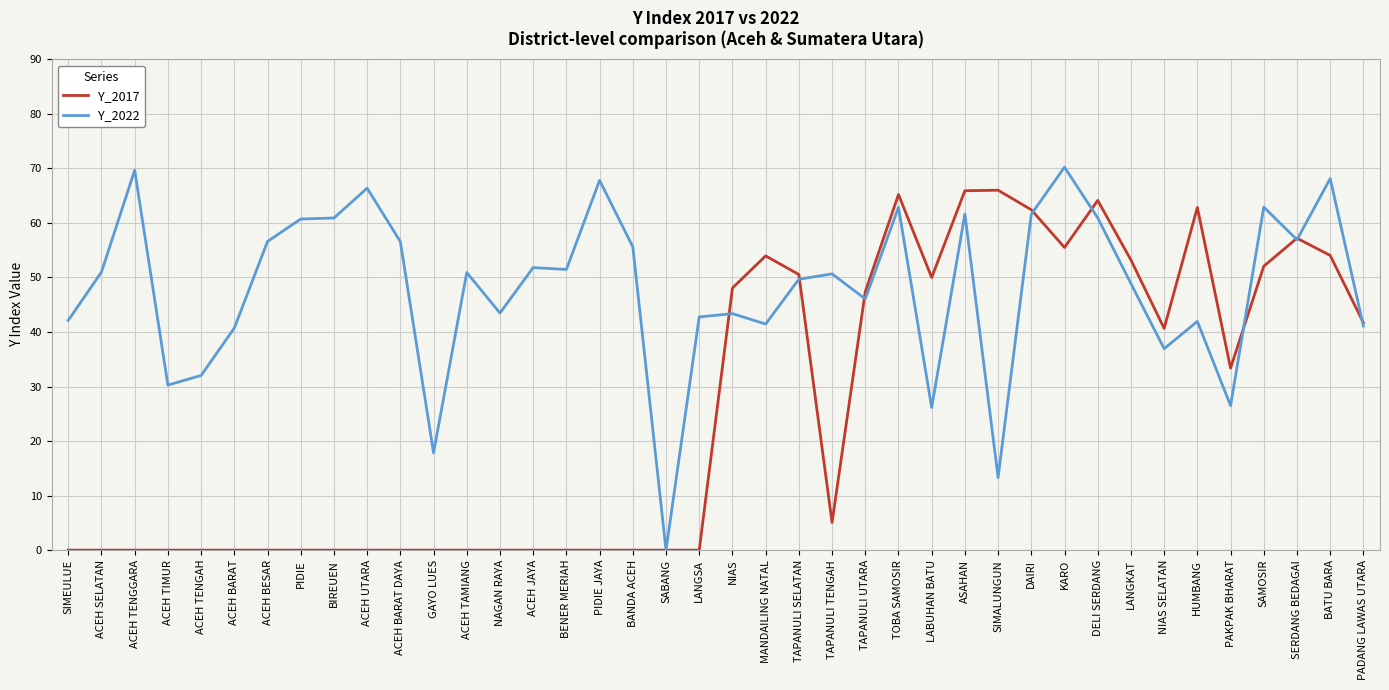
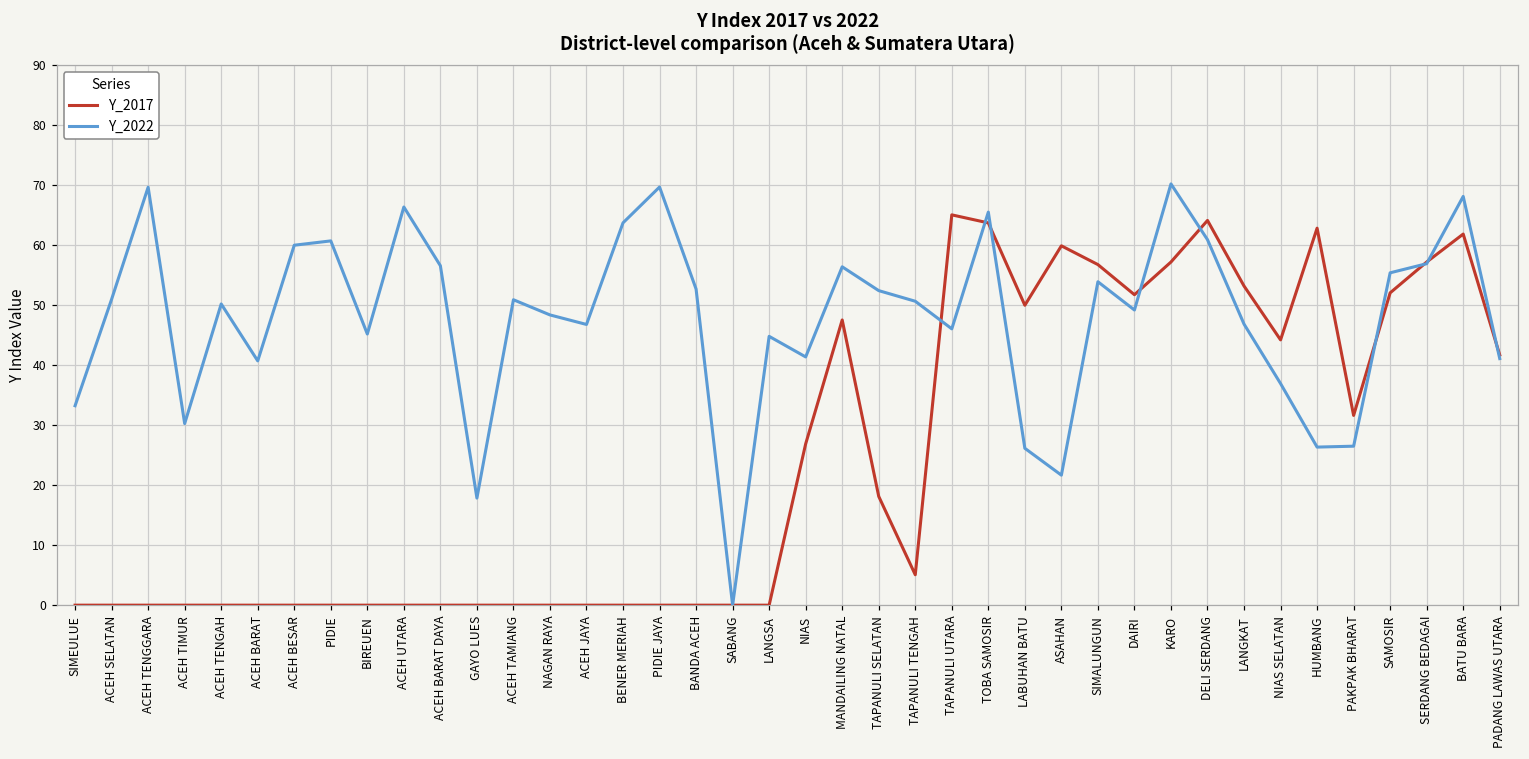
Y_2022, SIMEULUE: 42 -> 33
Y_2022, ACEH TENGAH: 32 -> 50
Y_2022, ACEH BESAR: 57 -> 60
Y_2022, BIREUEN: 61 -> 45
Y_2022, NAGAN RAYA: 43 -> 48
Y_2022, ACEH JAYA: 52 -> 47
Y_2022, BENER MERIAH: 51 -> 64
Y_2022, PIDIE JAYA: 68 -> 70
Y_2022, BANDA ACEH: 56 -> 53
Y_2022, LANGSA: 43 -> 45
Y_2017, NIAS: 48 -> 27
Y_2022, NIAS: 43 -> 41
Y_2017, MANDAILING NATAL: 54 -> 48
Y_2022, MANDAILING NATAL: 41 -> 56
Y_2017, TAPANULI SELATAN: 51 -> 18
Y_2022, TAPANULI SELATAN: 50 -> 52
Y_2017, TAPANULI UTARA: 47 -> 65
Y_2017, TOBA SAMOSIR: 65 -> 64
Y_2022, TOBA SAMOSIR: 63 -> 66
Y_2017, ASAHAN: 66 -> 60
Y_2022, ASAHAN: 62 -> 22
Y_2017, SIMALUNGUN: 66 -> 57
Y_2022, SIMALUNGUN: 13 -> 54
Y_2017, DAIRI: 62 -> 52
Y_2022, DAIRI: 62 -> 49
Y_2017, KARO: 56 -> 57
Y_2022, LANGKAT: 49 -> 47
Y_2017, NIAS SELATAN: 41 -> 44
Y_2022, HUMBANG: 42 -> 26
Y_2017, PAKPAK BHARAT: 33 -> 32
Y_2022, SAMOSIR: 63 -> 55
Y_2017, BATU BARA: 54 -> 62
